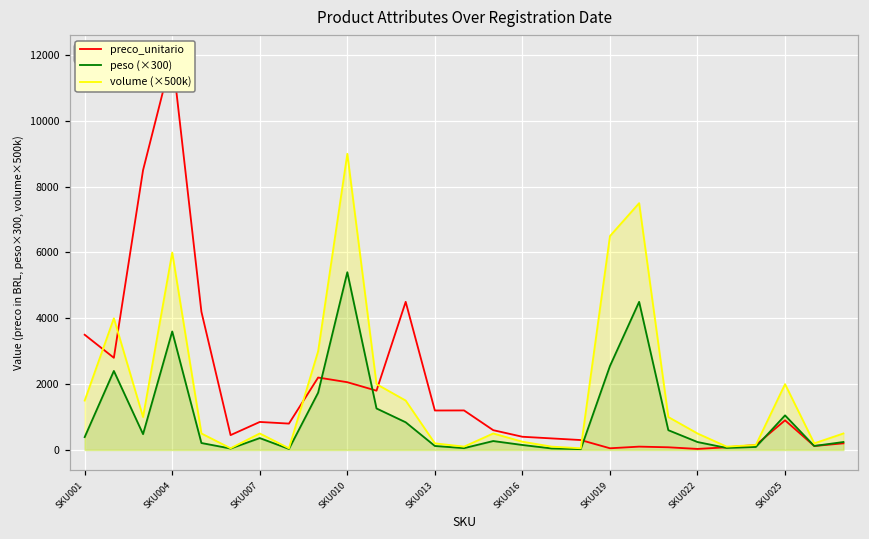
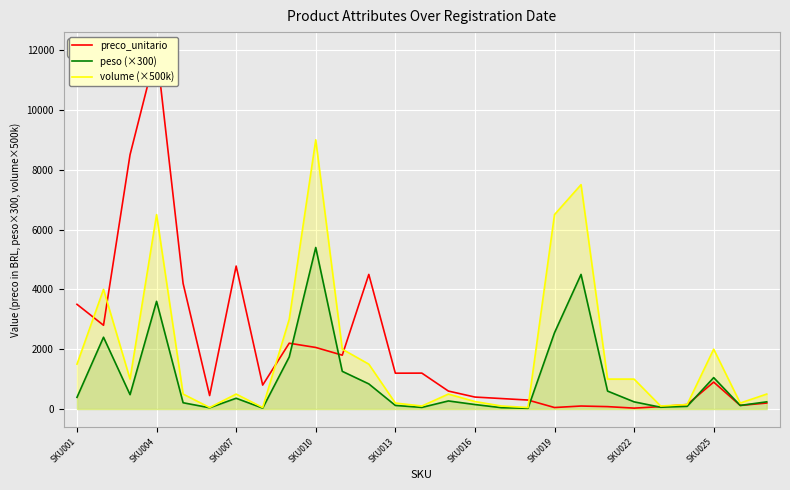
volume (×500k), SKU004: 6000 -> 6500
preco_unitario, SKU007: 900 -> 4800
volume (×500k), SKU022: 500 -> 1000
